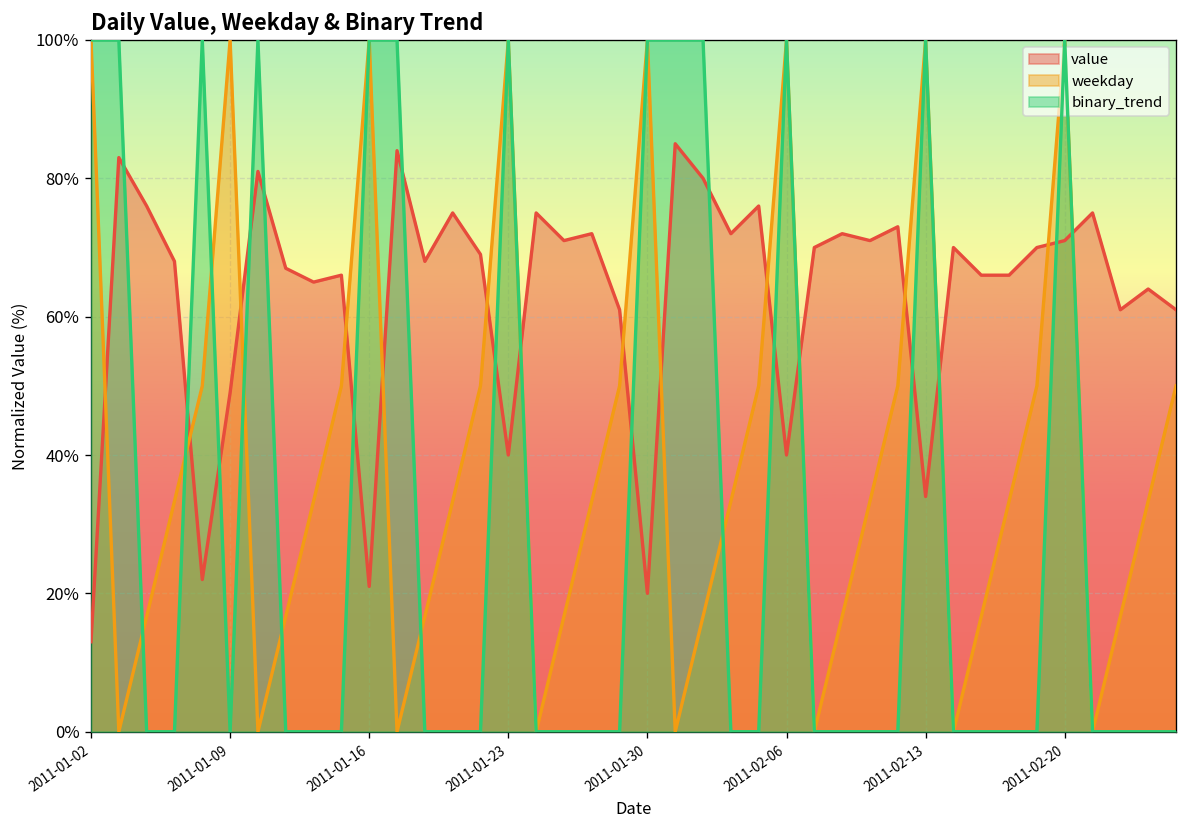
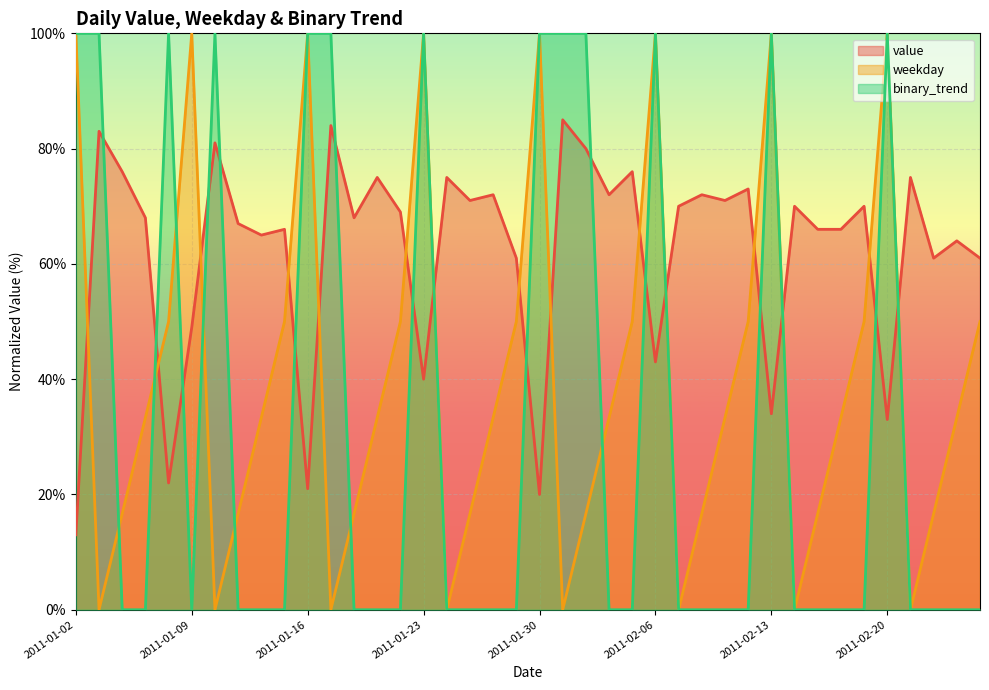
value, 2011-02-06: 40% -> 43%
value, 2011-02-20: 71% -> 33%
